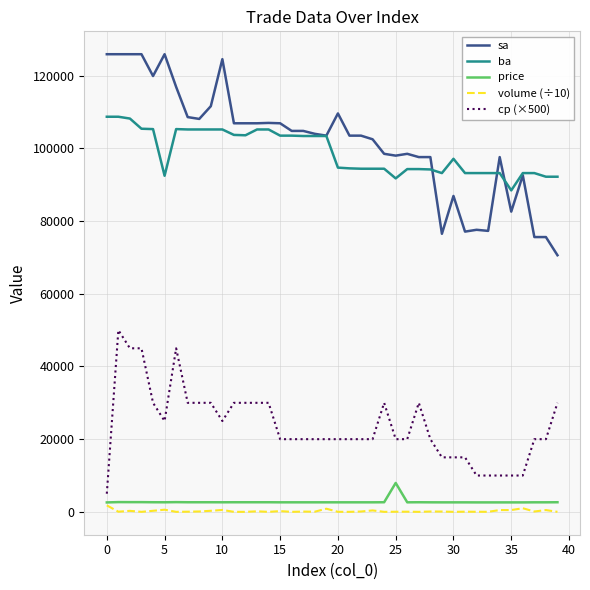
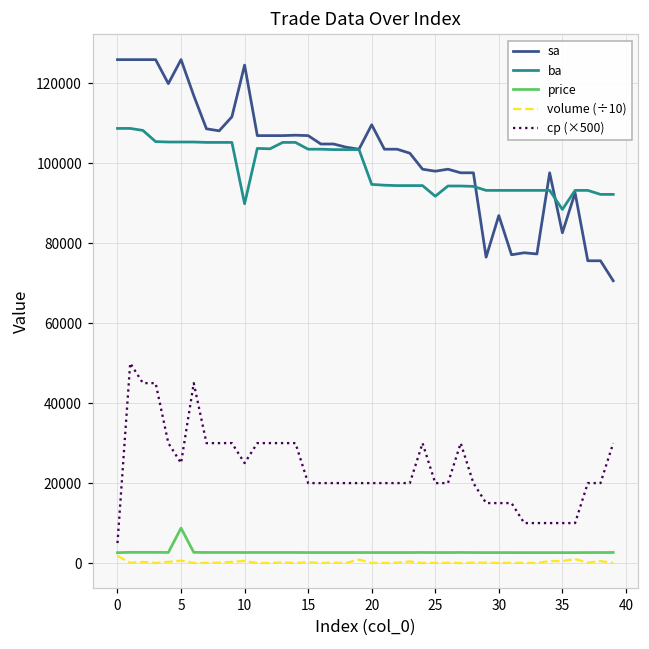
ba, 5: 92000 -> 105000
price, 5: 3000 -> 9000
ba, 10: 105000 -> 90000
price, 25: 8000 -> 3000
ba, 30: 97000 -> 93000
